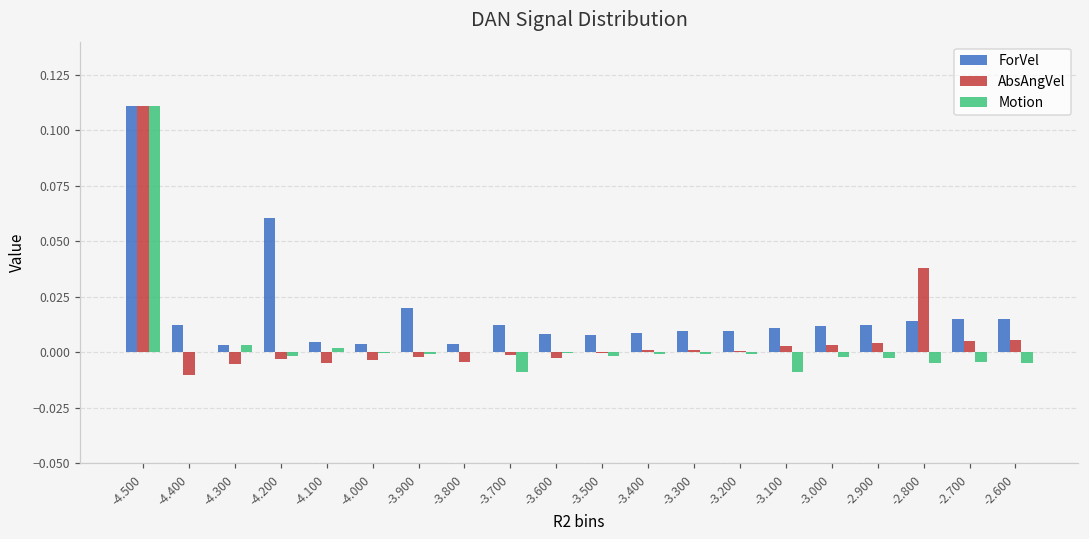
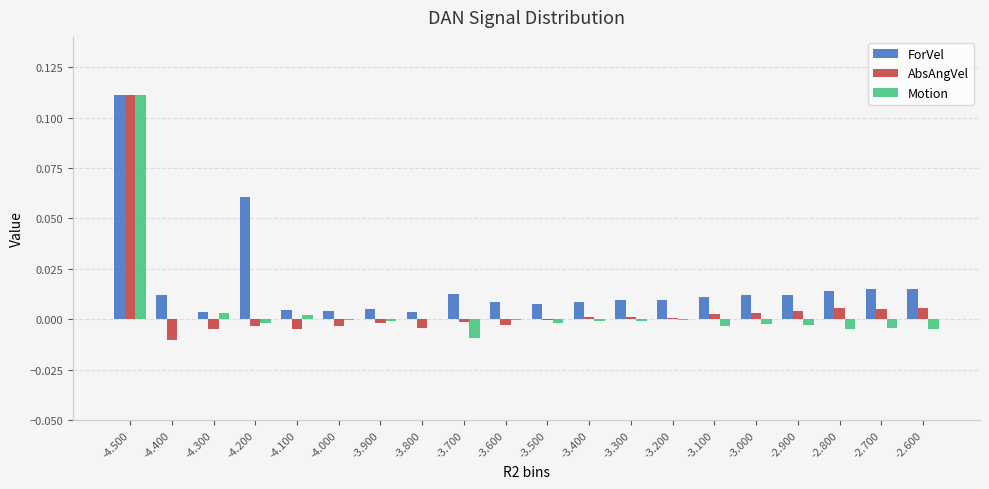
ForVel, -3.900: 0.020 -> 0.005
Motion, -3.100: -0.009 -> -0.003
AbsAngVel, -2.800: 0.038 -> 0.006
